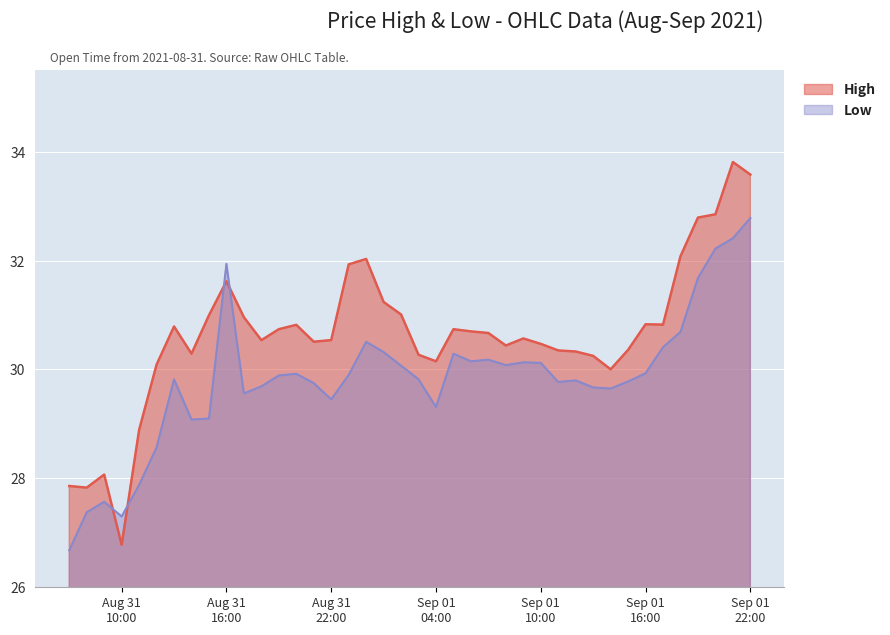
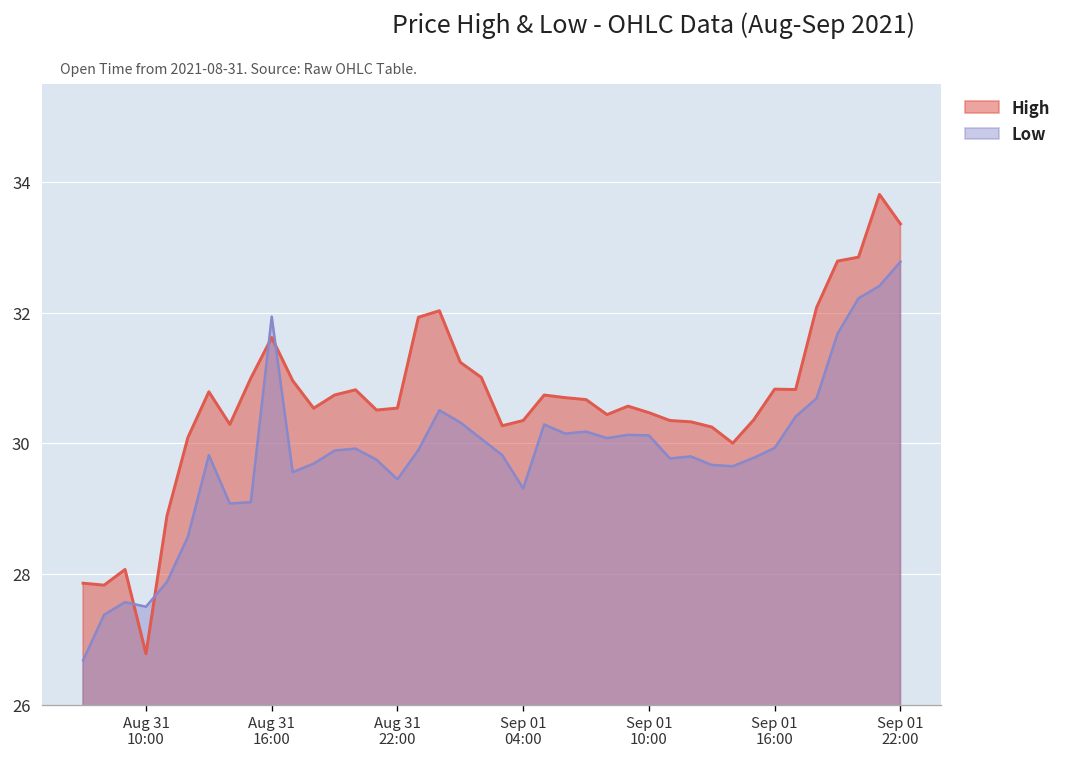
Low, Aug 31 10:00: 27.3 -> 27.5
High, Sep 01 04:00: 30.2 -> 30.4
High, Sep 01 22:00: 33.6 -> 33.4
